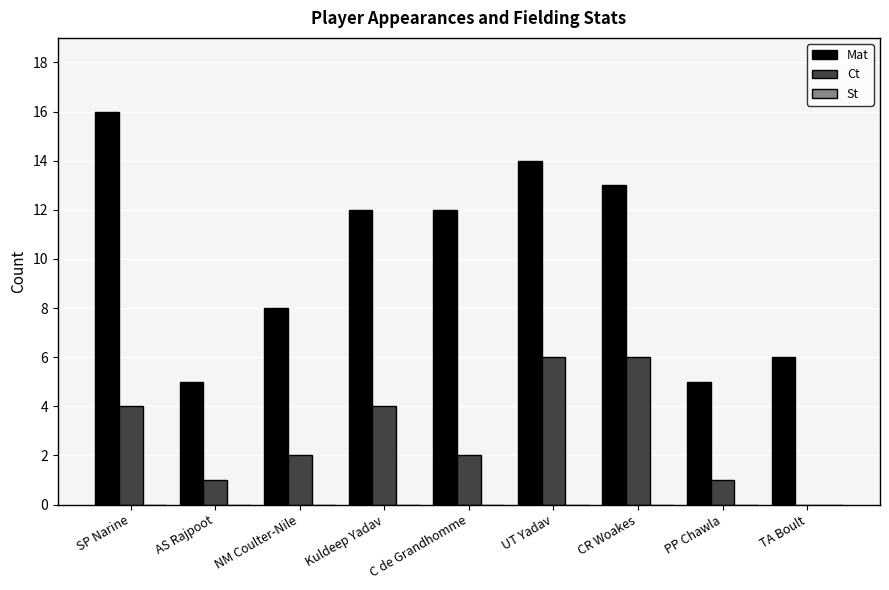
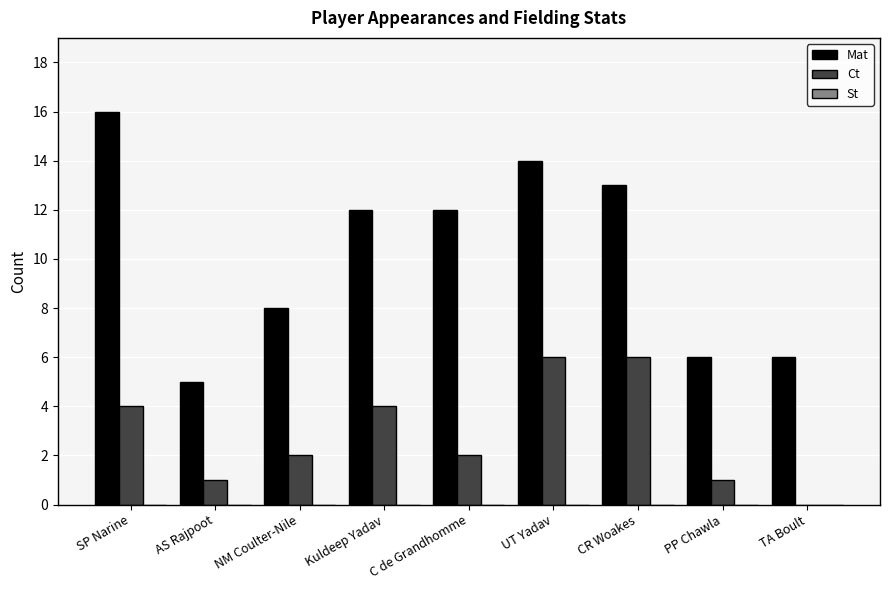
Mat, PP Chawla: 5 -> 6
